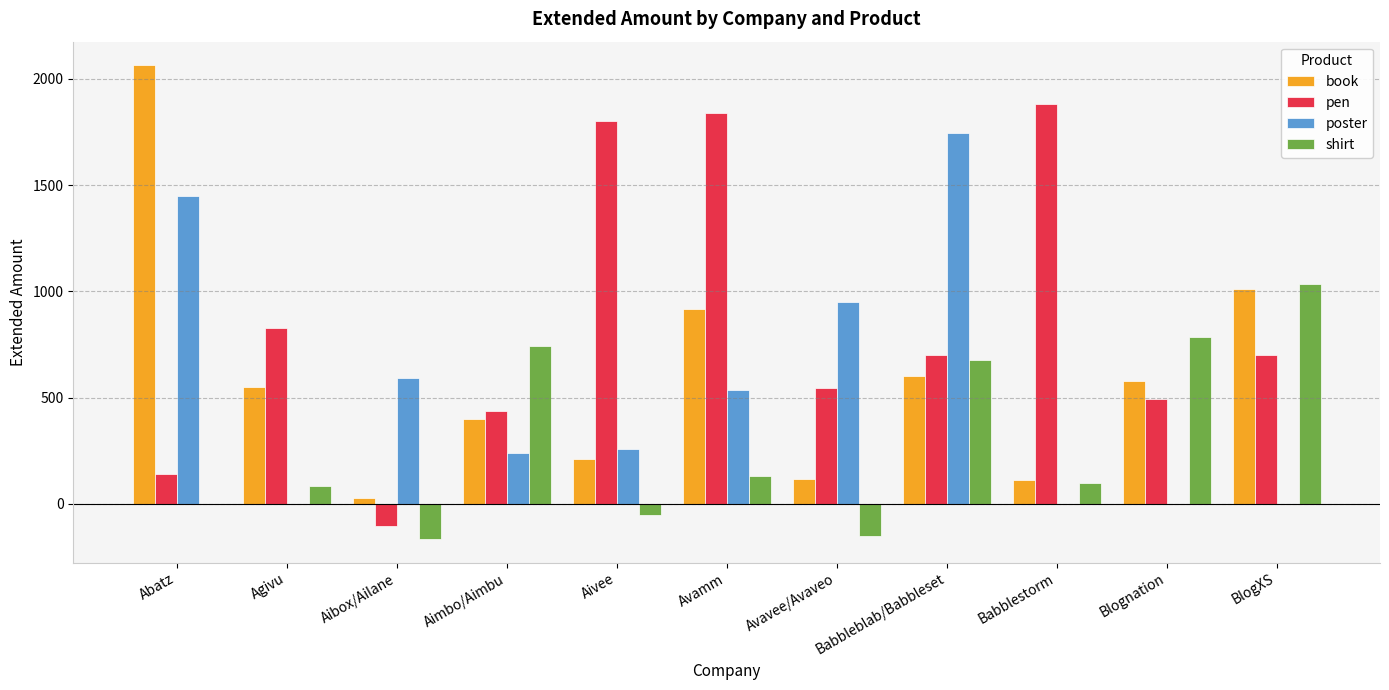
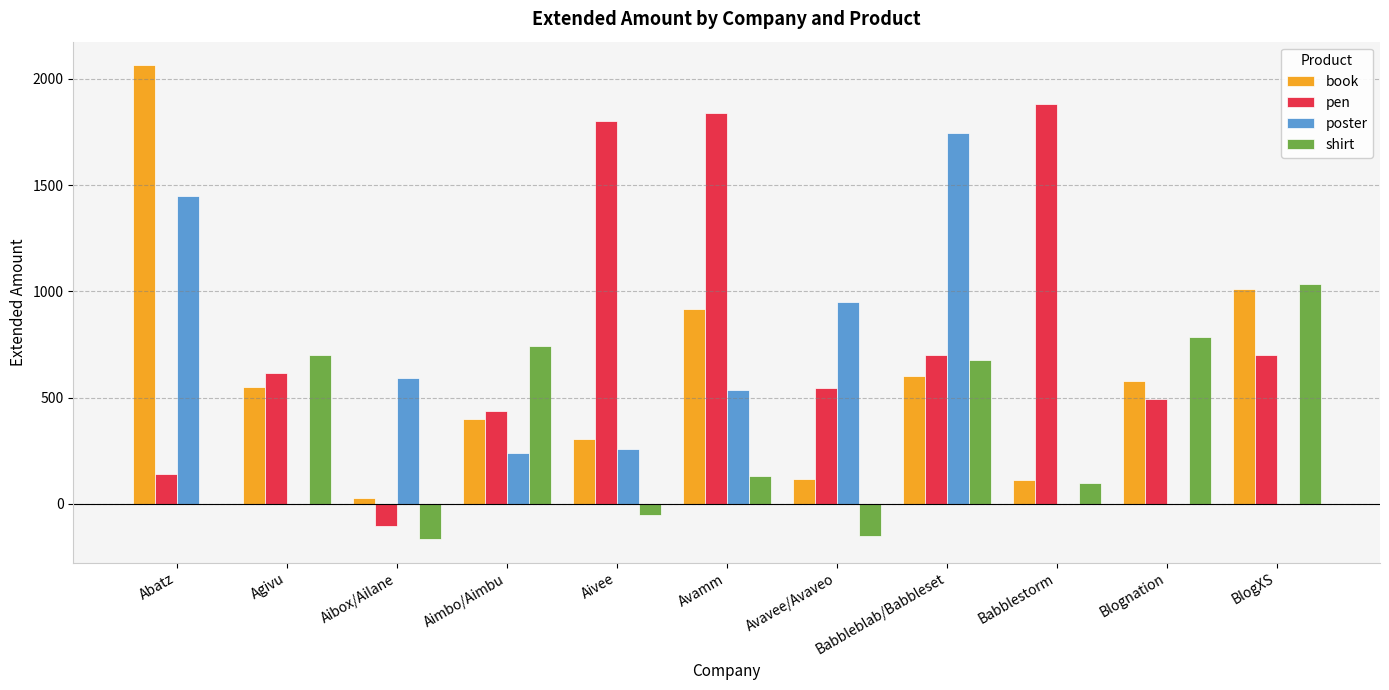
pen, Agivu: 830 -> 620
shirt, Agivu: 80 -> 700
book, Aivee: 210 -> 310
